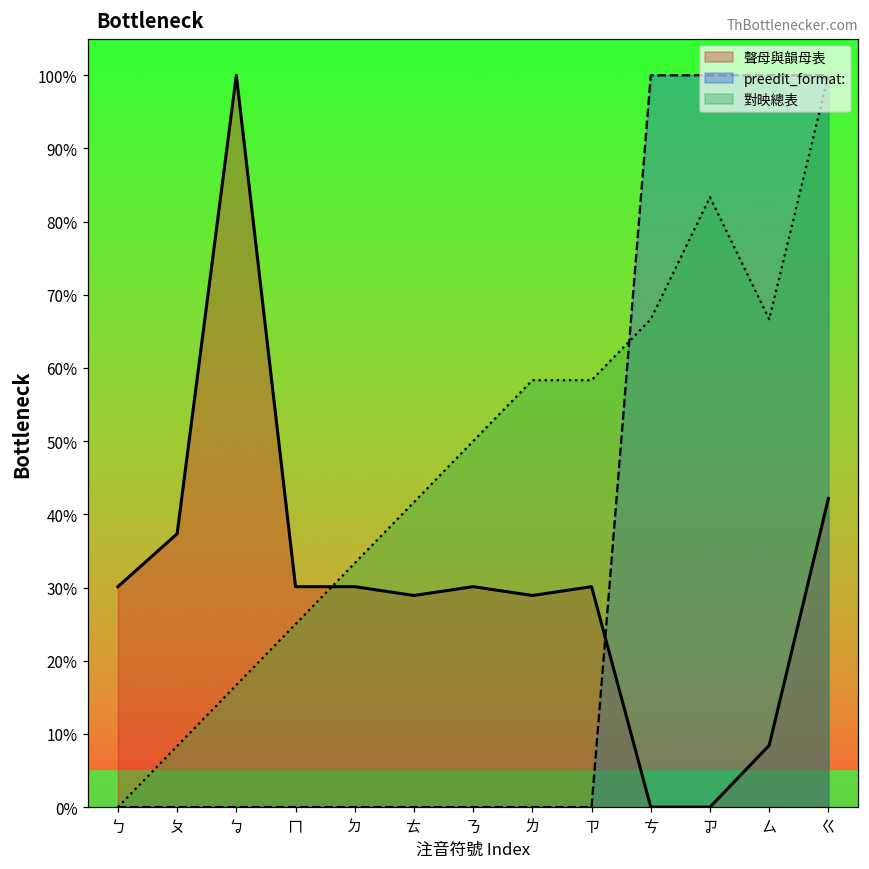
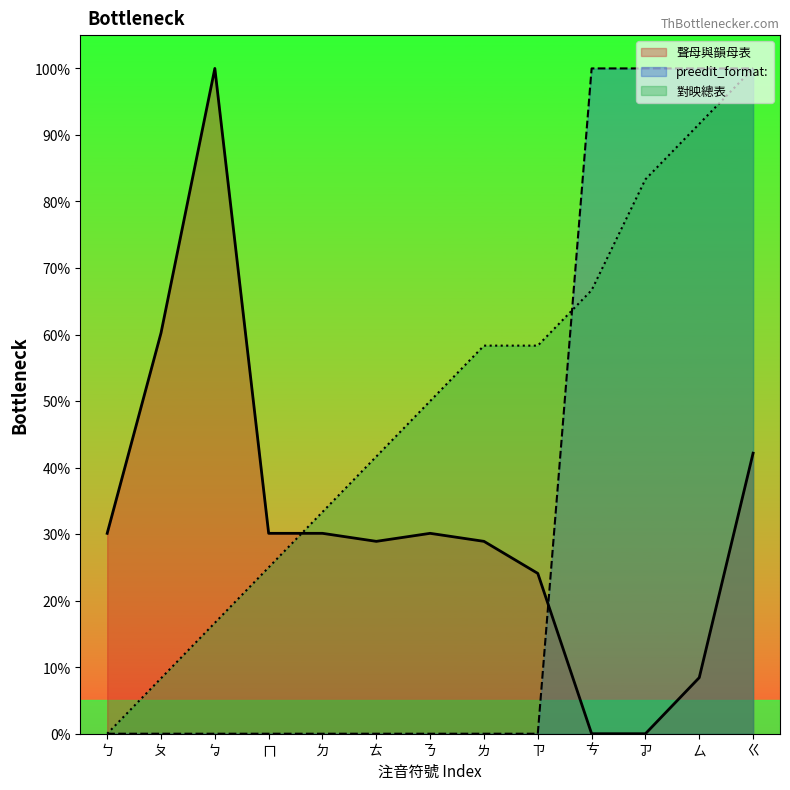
聲母與韻母表, ㄆ: 37% -> 60%
聲母與韻母表, ㄗ: 30% -> 24%
對映總表, ㄙ: 67% -> 92%
